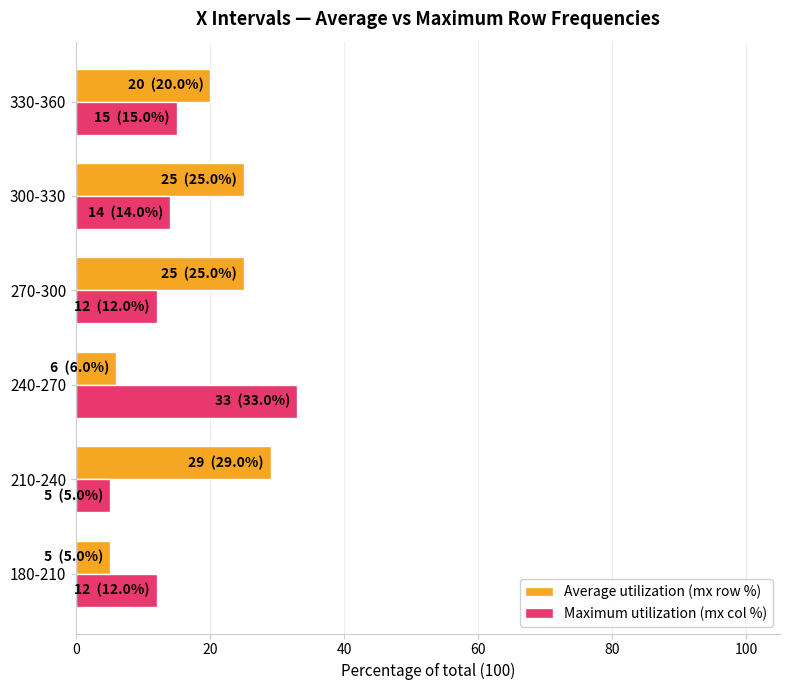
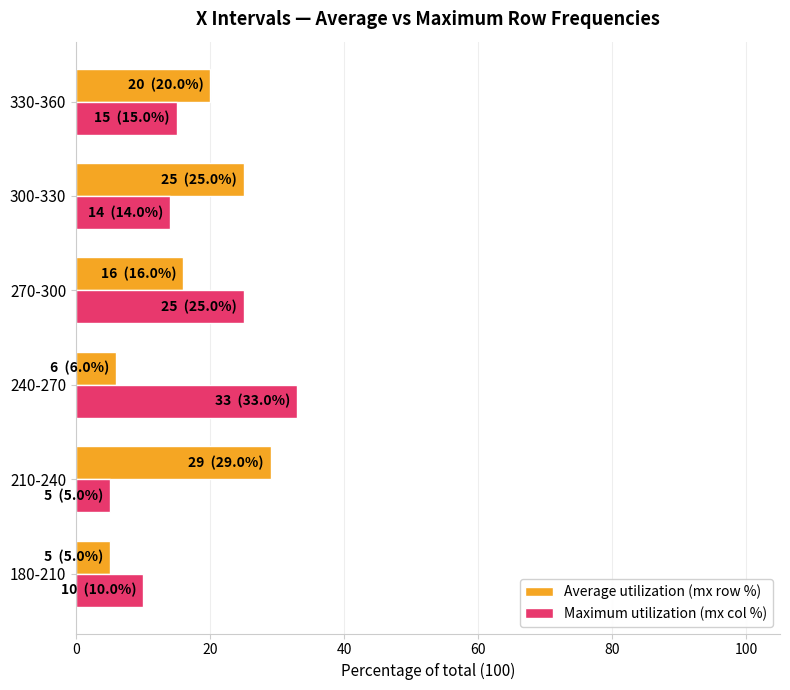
Average utilization (mx row %), 270-300: 25 (25.0%) -> 16 (16.0%)
Maximum utilization (mx col %), 270-300: 12 (12.0%) -> 25 (25.0%)
Maximum utilization (mx col %), 180-210: 12 (12.0%) -> 10 (10.0%)
